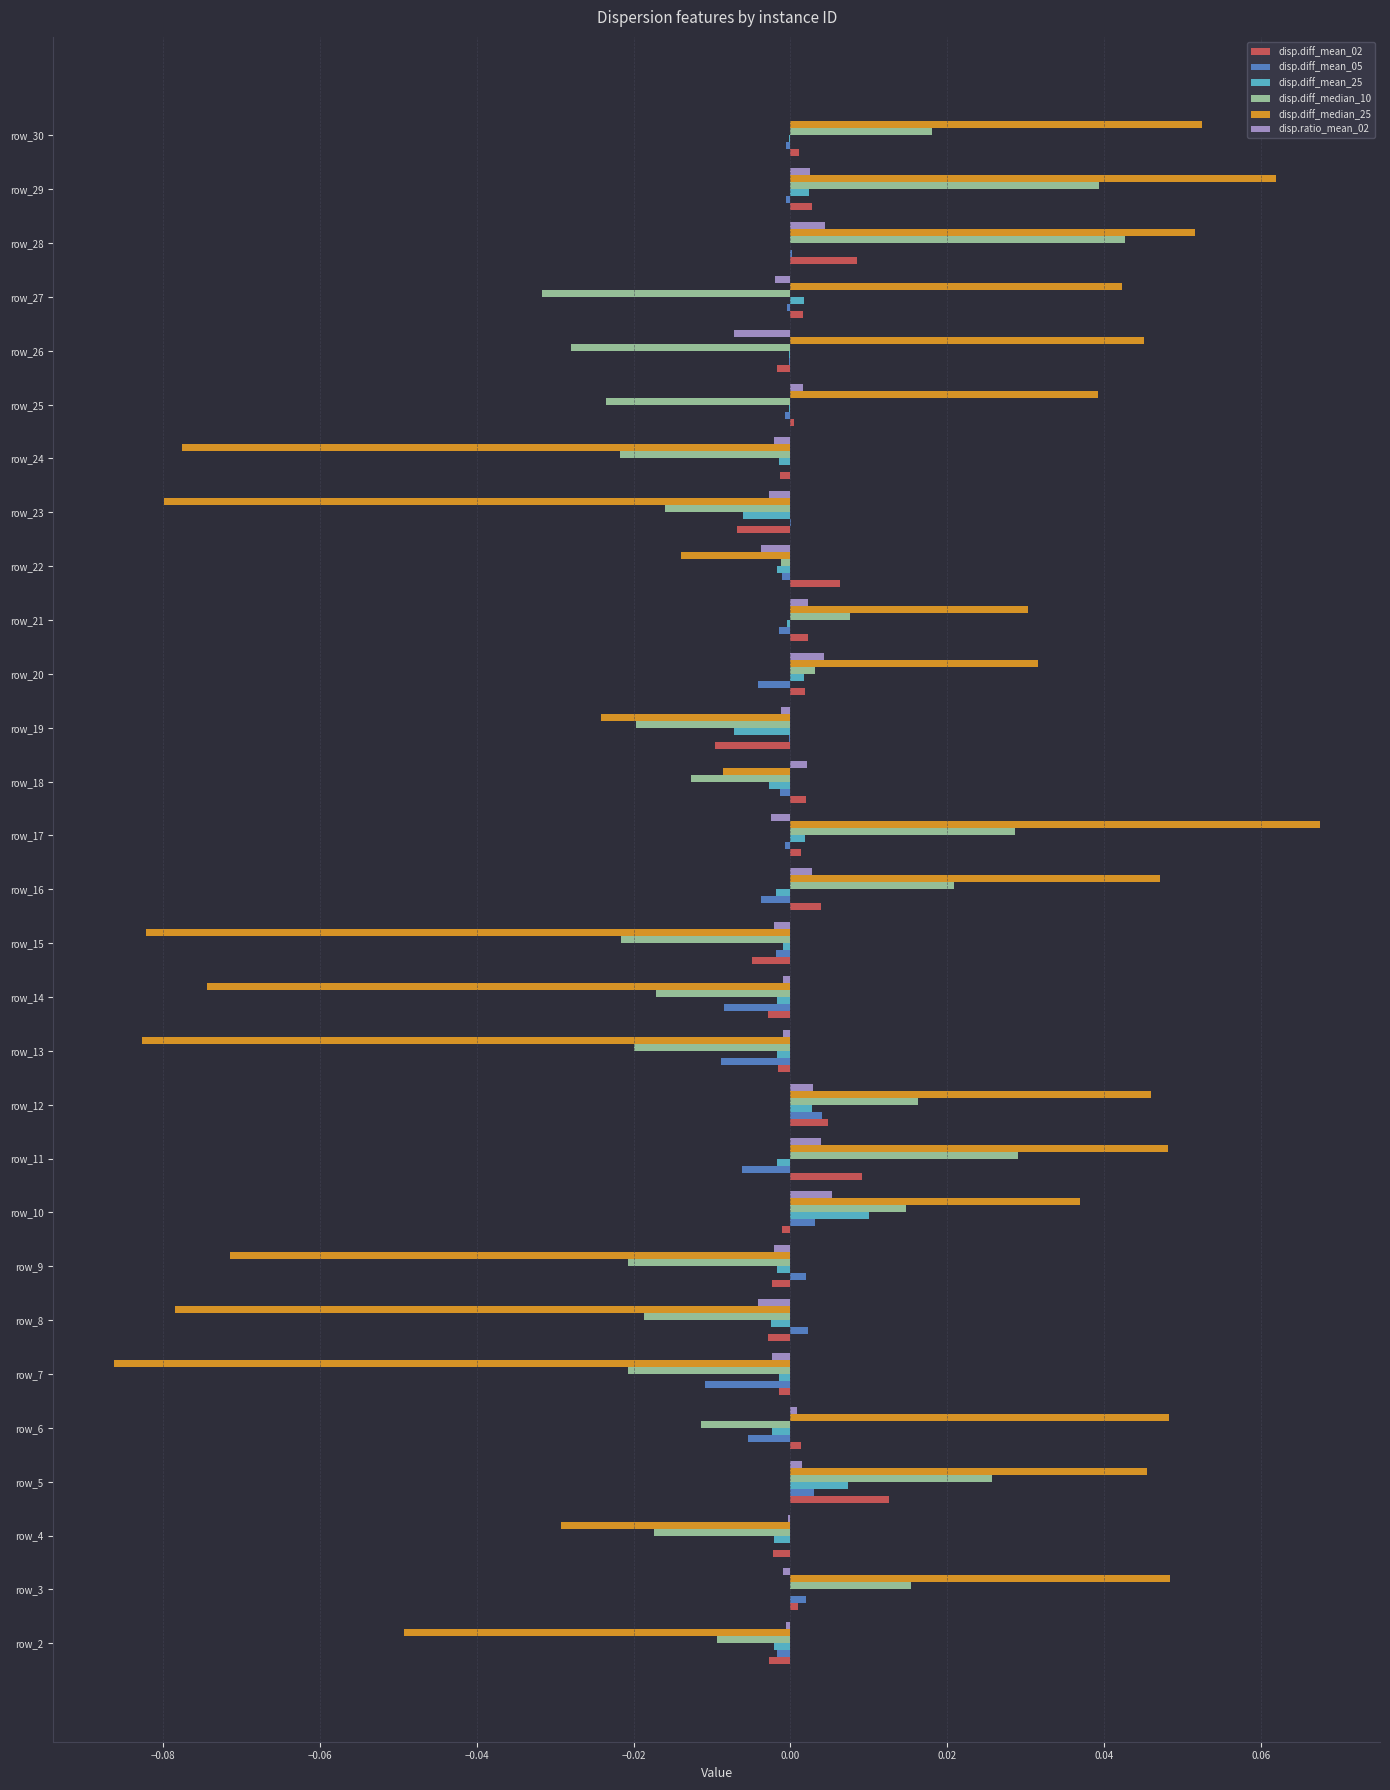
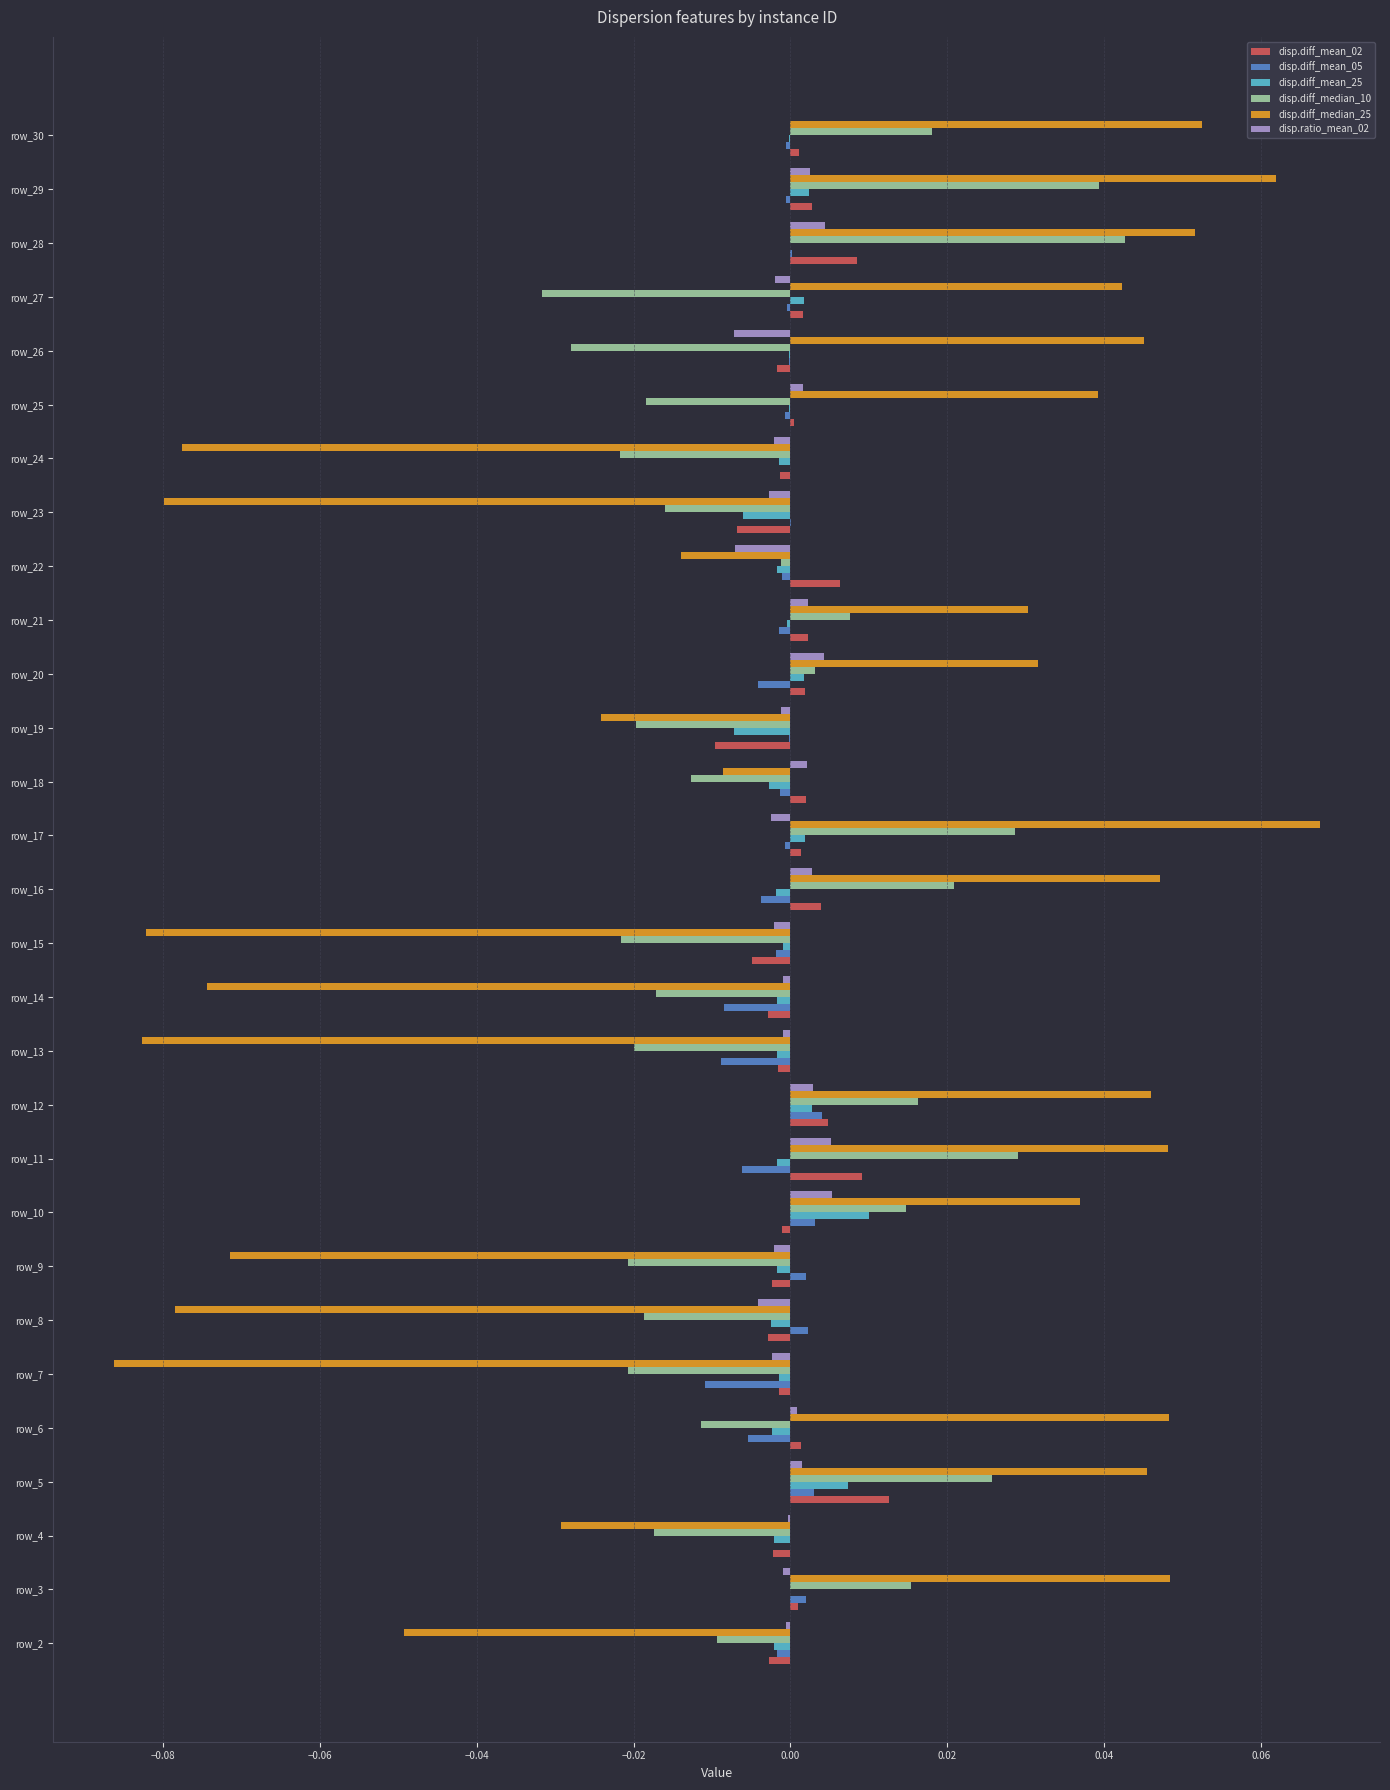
disp.diff_median_10, row_25: -0.024 -> -0.018
disp.ratio_mean_02, row_22: -0.004 -> -0.007
disp.ratio_mean_02, row_11: 0.004 -> 0.005
